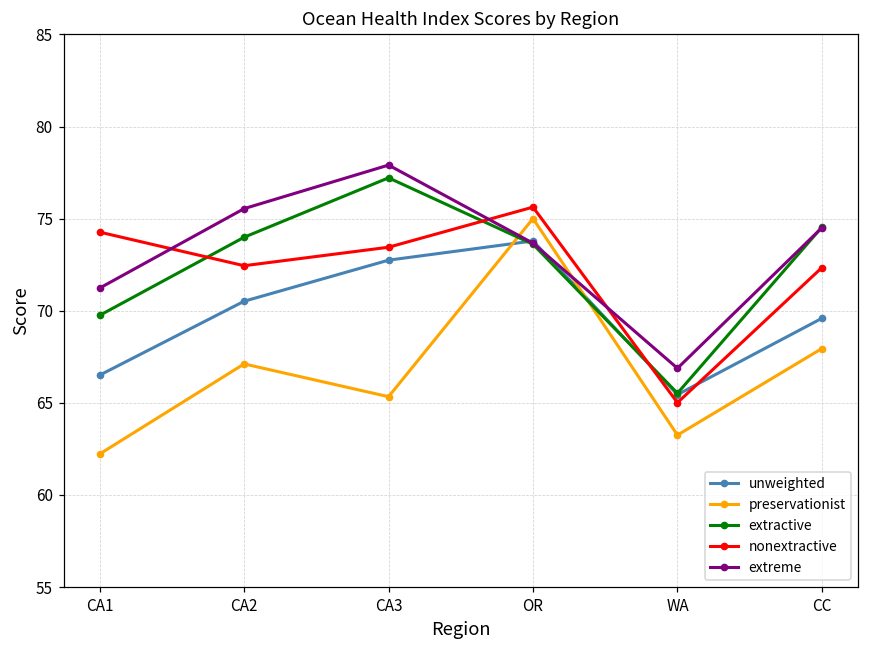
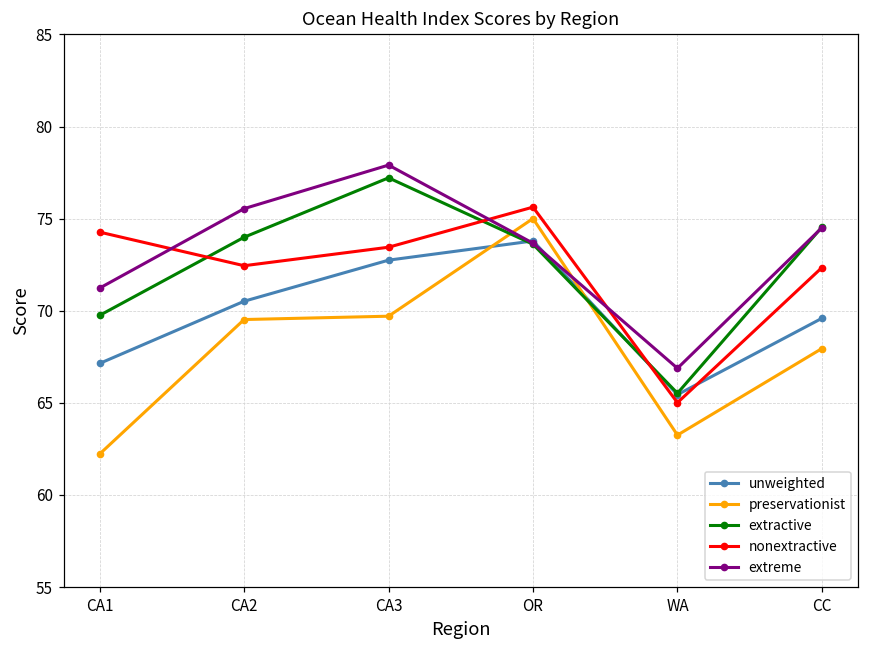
unweighted, CA1: 66.5 -> 67.1
preservationist, CA2: 67.1 -> 69.5
preservationist, CA3: 65.3 -> 69.7
